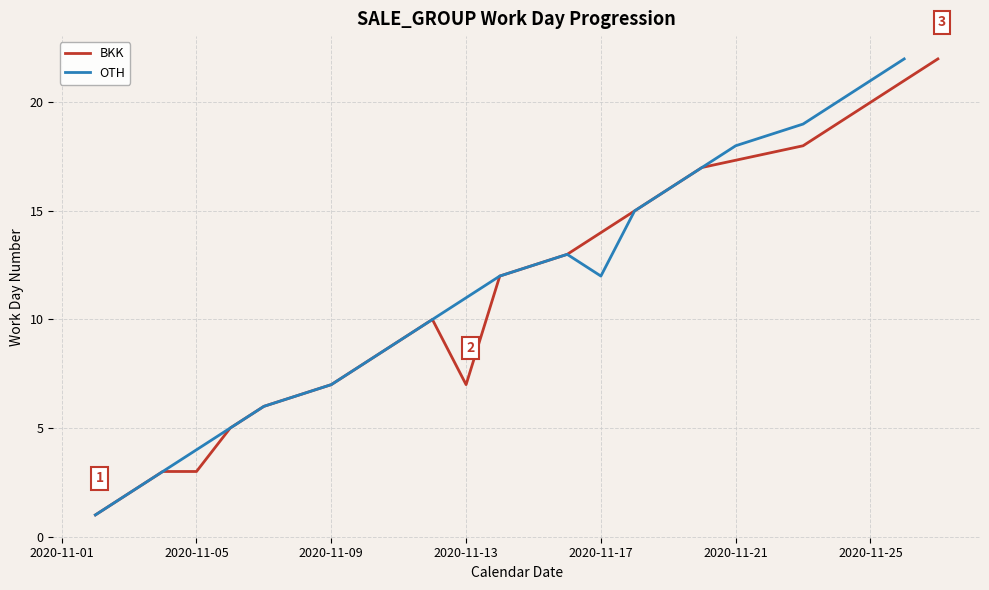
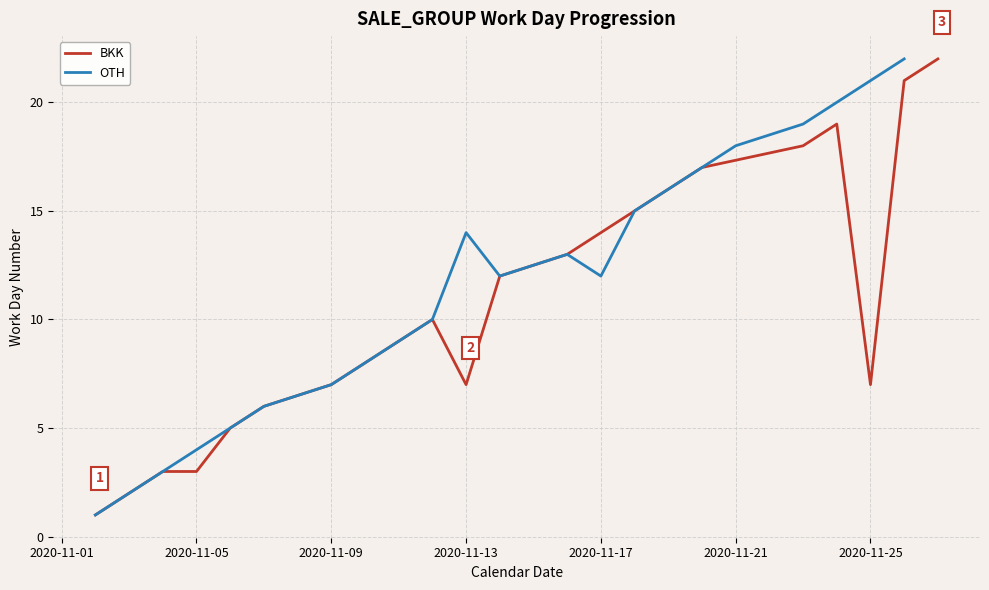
OTH, 2020-11-13: 11 -> 14
BKK, 2020-11-25: 20 -> 7
